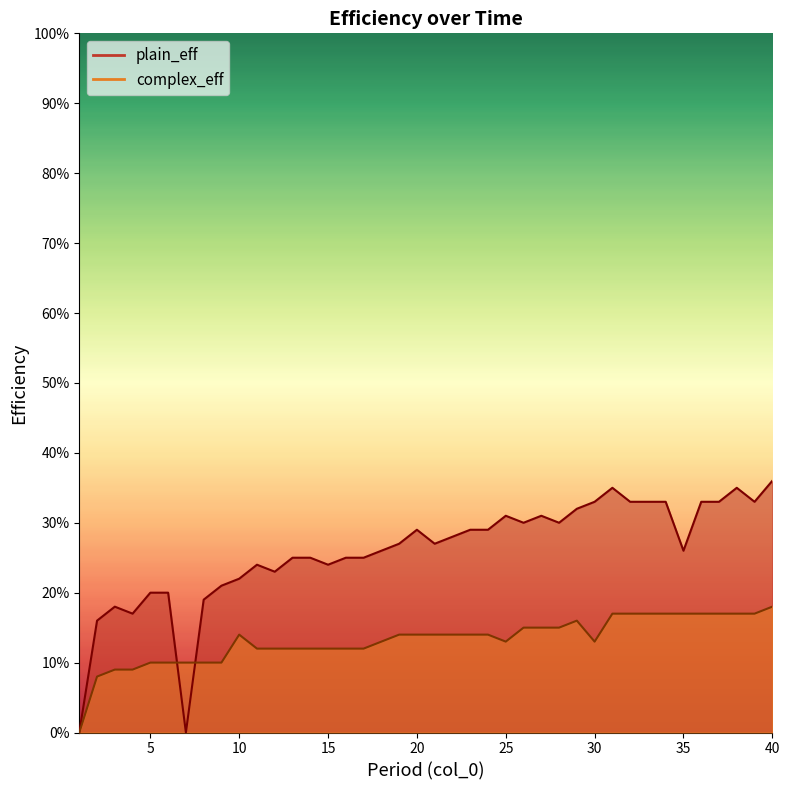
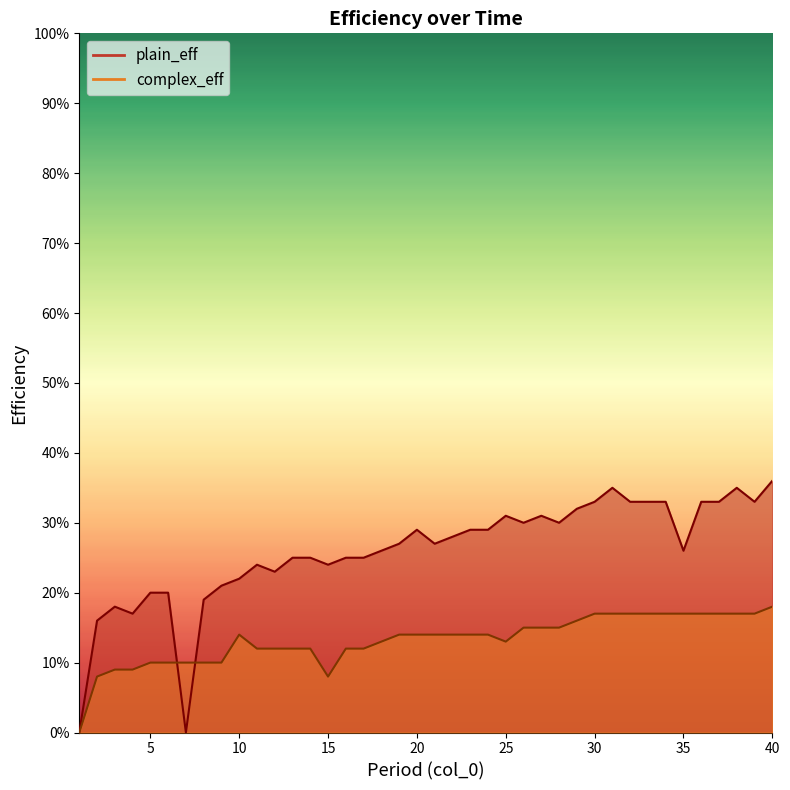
complex_eff, 15: 12% -> 8%
complex_eff, 30: 13% -> 17%
